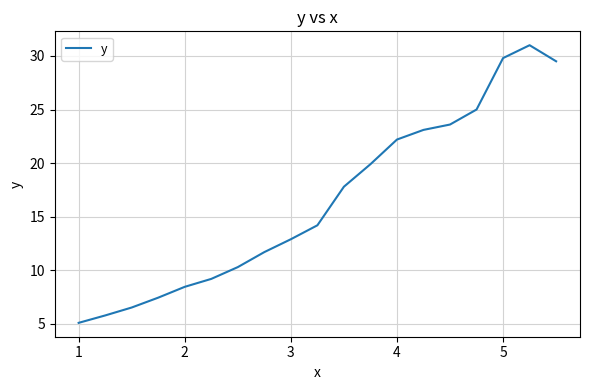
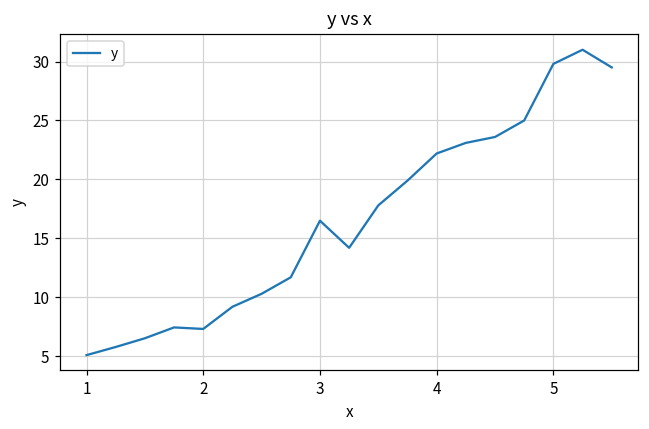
2: 8.5 -> 7.3
3: 12.9 -> 16.5
